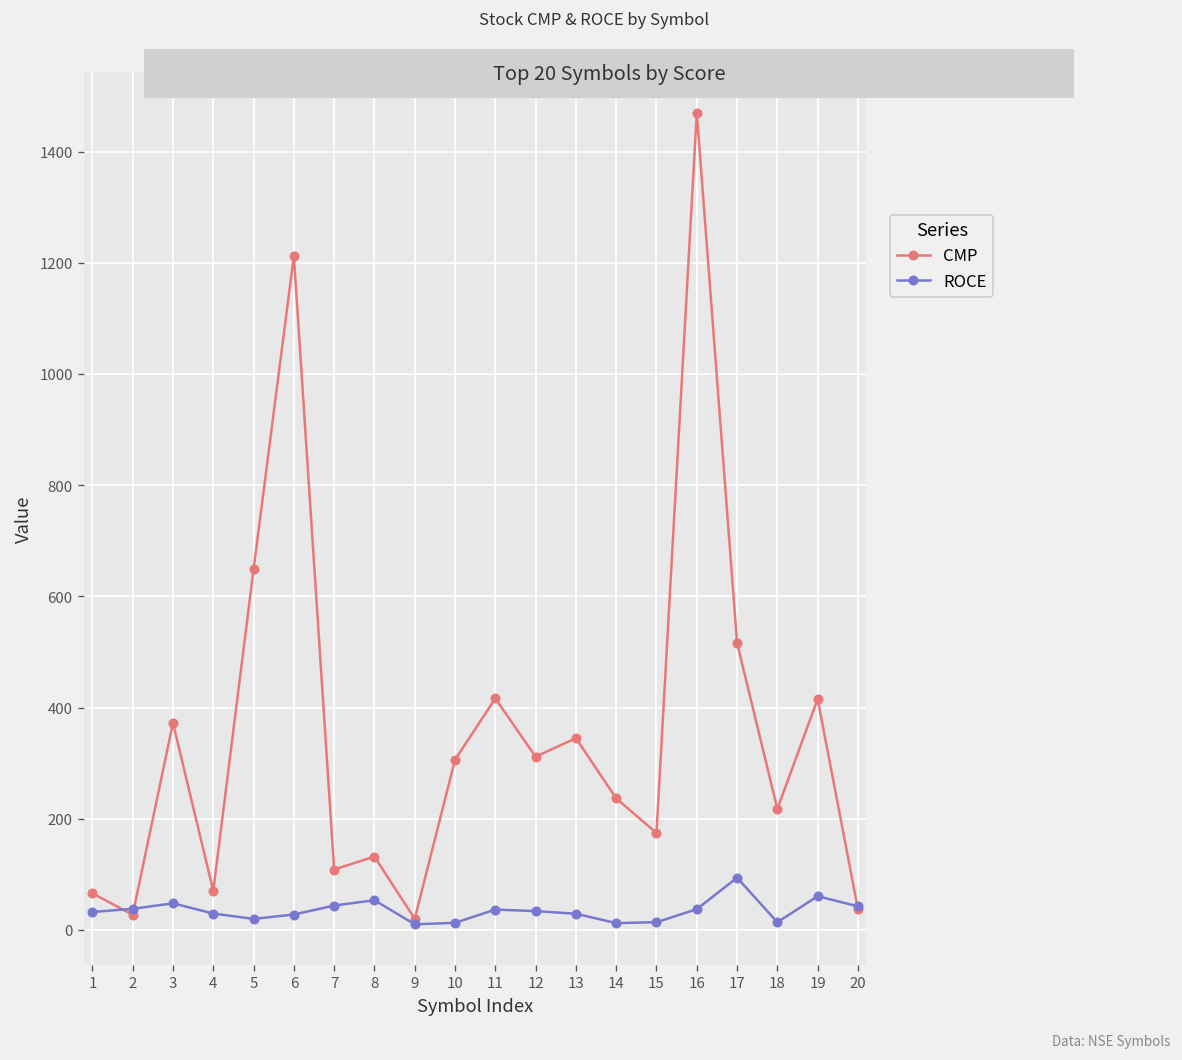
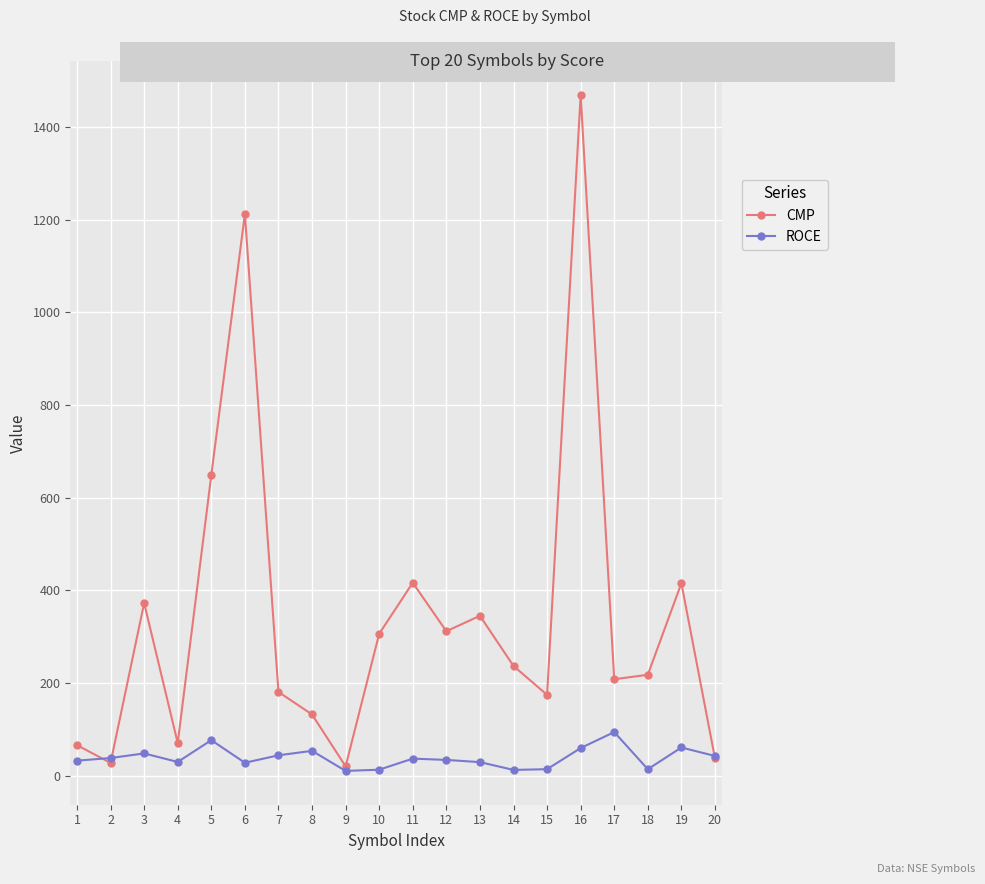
ROCE, 5: 20 -> 80
CMP, 7: 110 -> 180
ROCE, 16: 40 -> 60
CMP, 17: 520 -> 210
